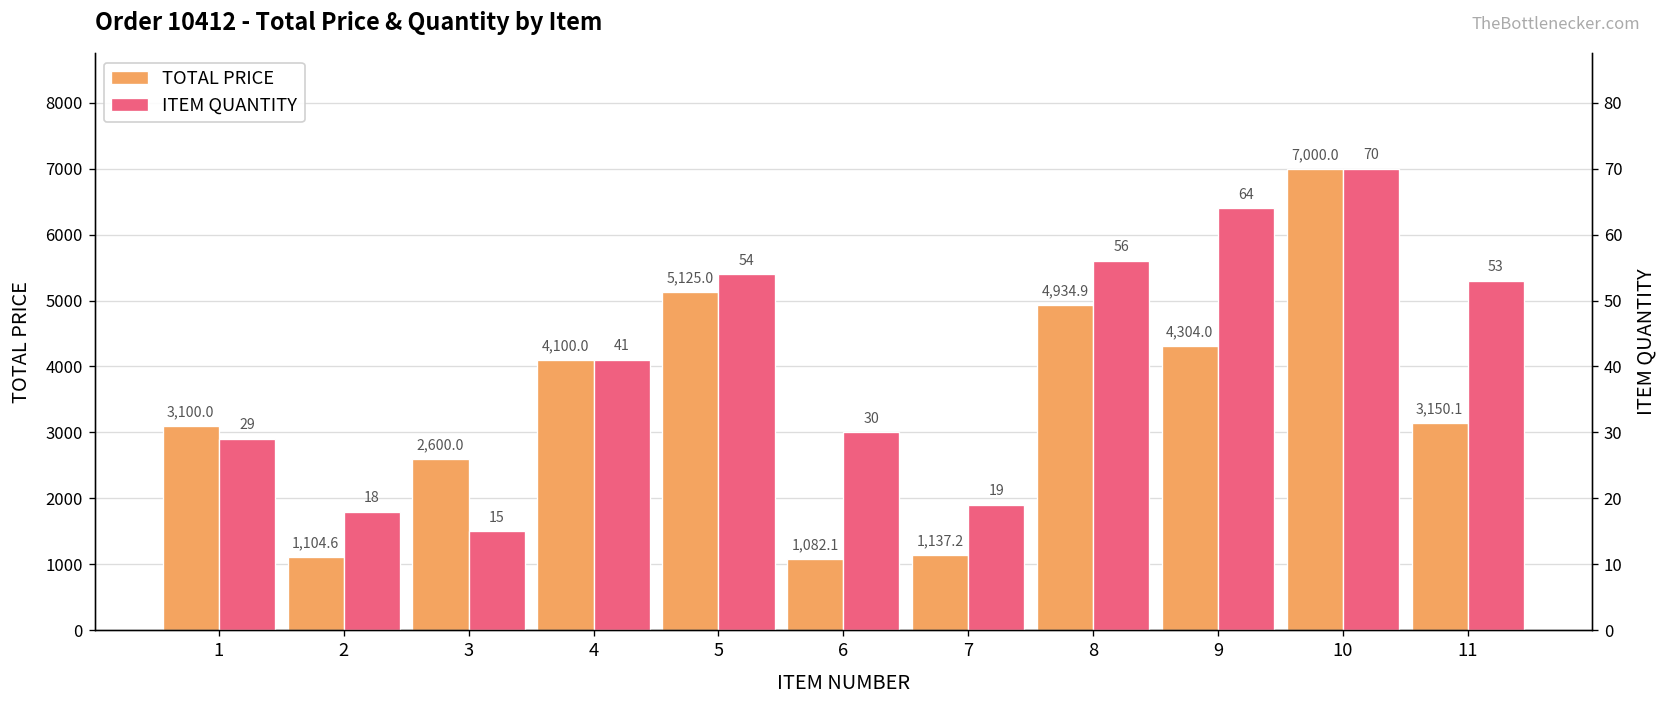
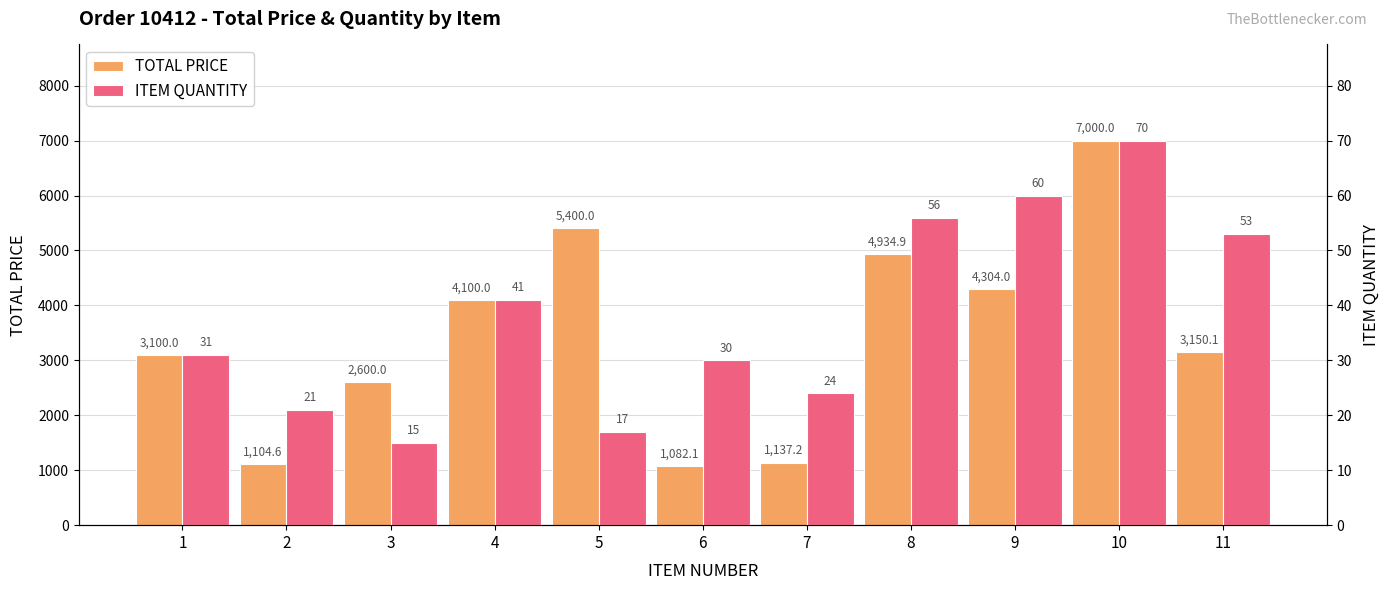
TOTAL PRICE, 5: 5,125.0 -> 5,400.0
ITEM QUANTITY, 1: 29 -> 31
ITEM QUANTITY, 2: 18 -> 21
ITEM QUANTITY, 5: 54 -> 17
ITEM QUANTITY, 7: 19 -> 24
ITEM QUANTITY, 9: 64 -> 60
